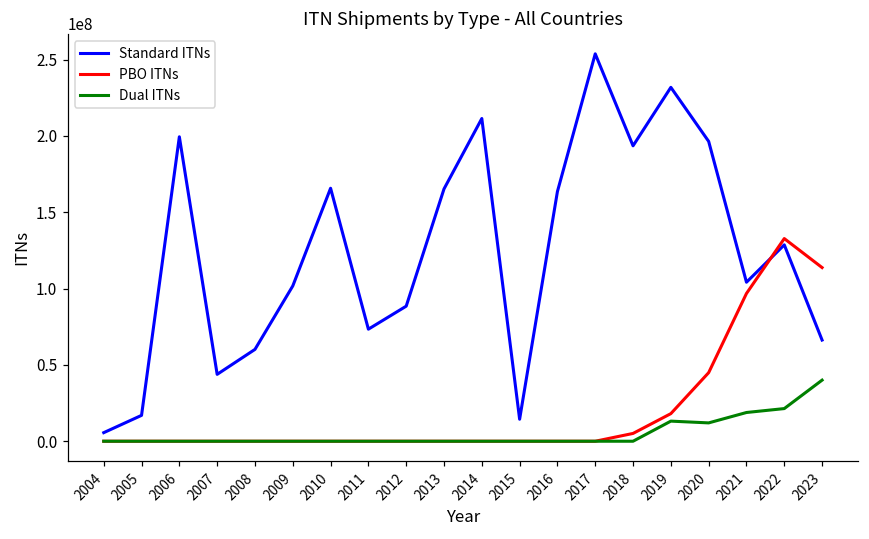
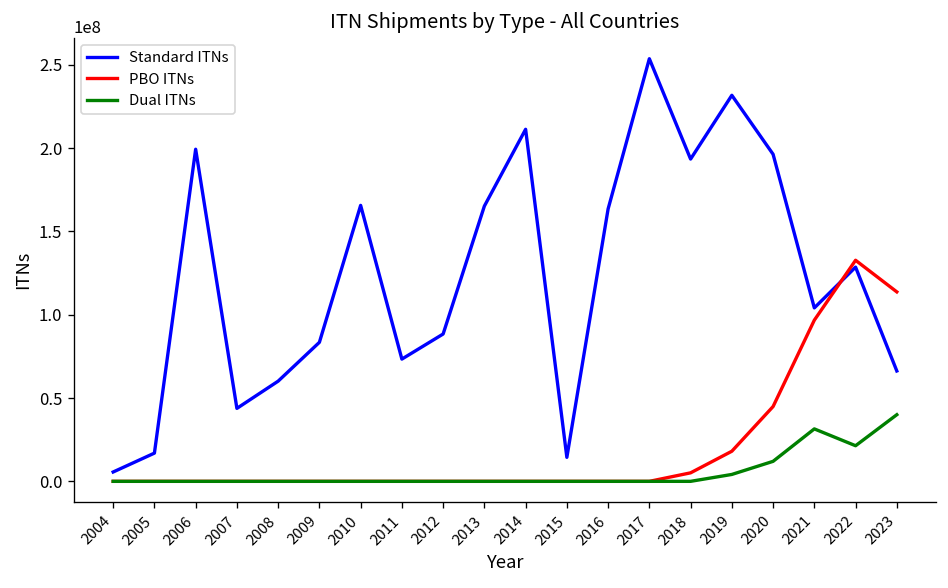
Standard ITNs, 2009: 102000000 -> 83000000
Dual ITNs, 2019: 13000000 -> 4000000
Dual ITNs, 2021: 19000000 -> 31000000
